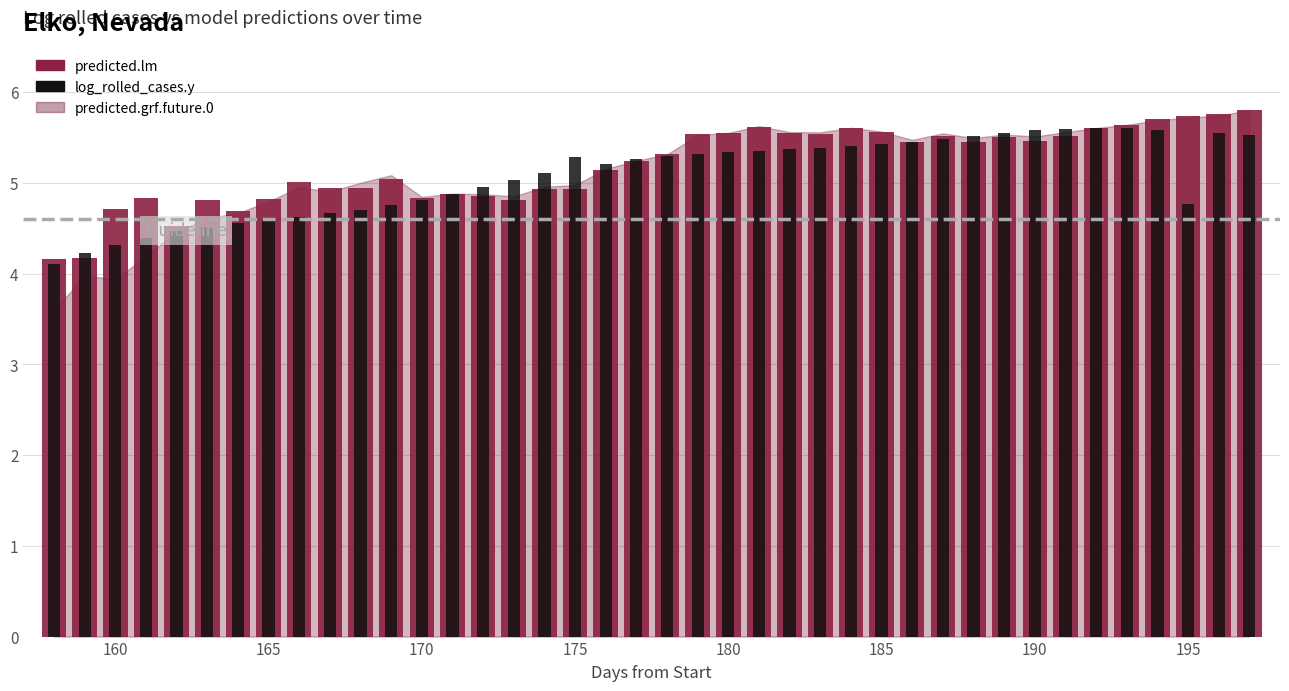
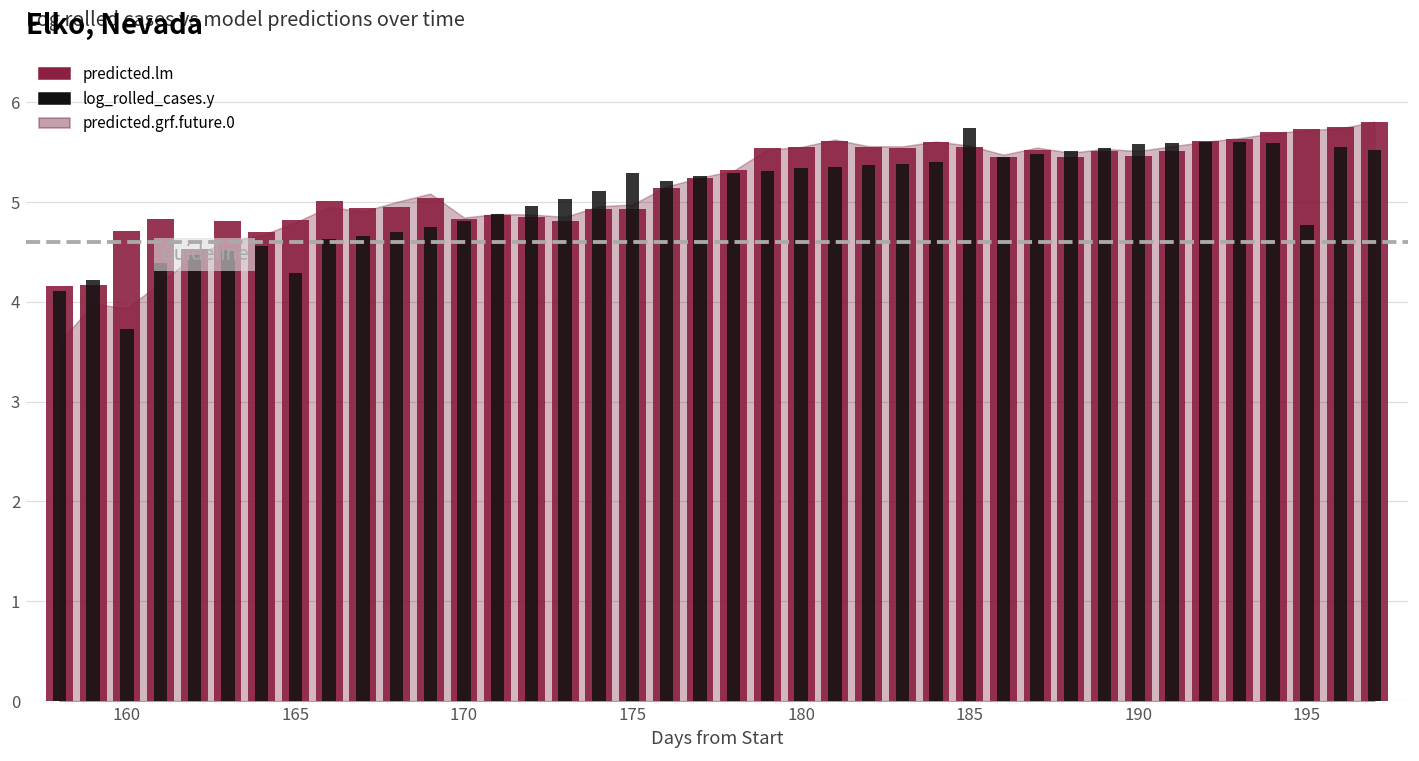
log_rolled_cases.y, 160: 4.3 -> 3.7
log_rolled_cases.y, 165: 4.6 -> 4.3
log_rolled_cases.y, 185: 5.4 -> 5.7
